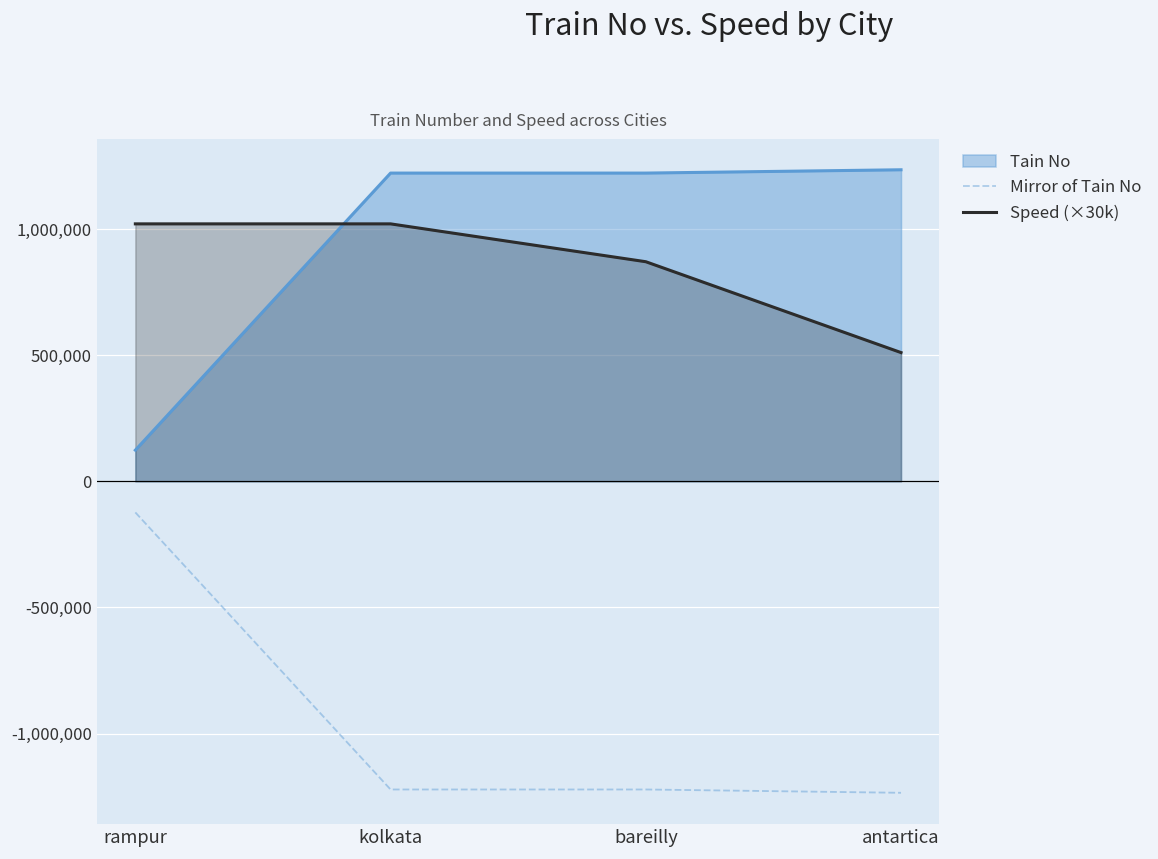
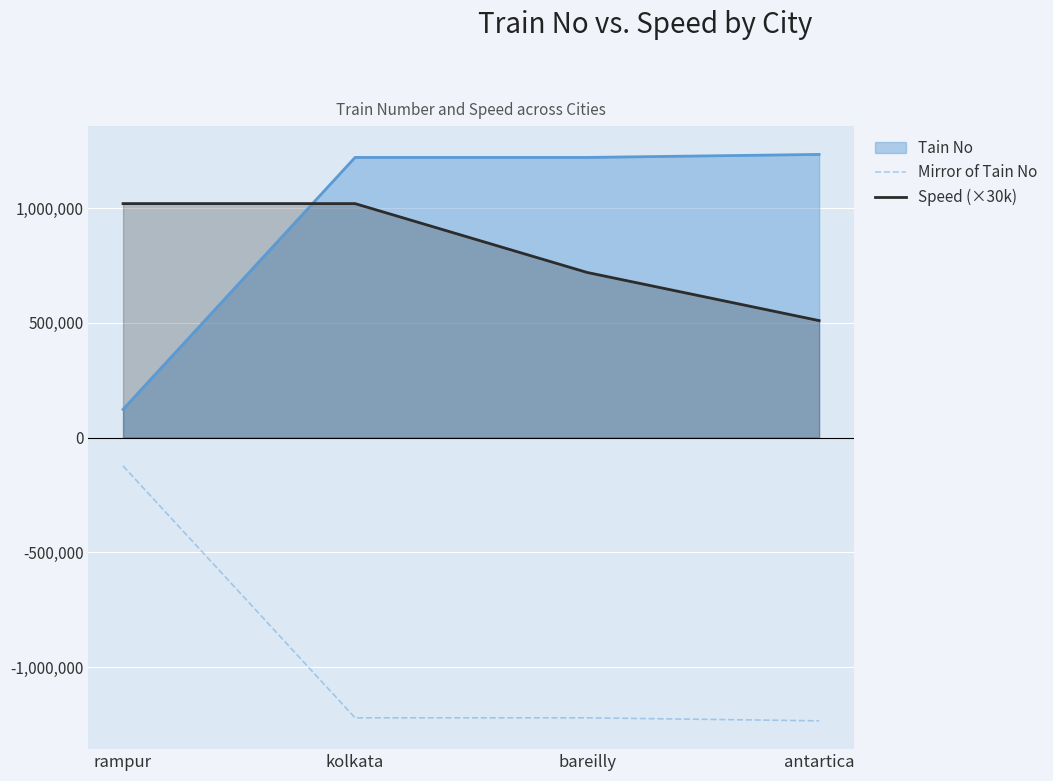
Speed (×30k), bareilly: 870,000 -> 720,000
